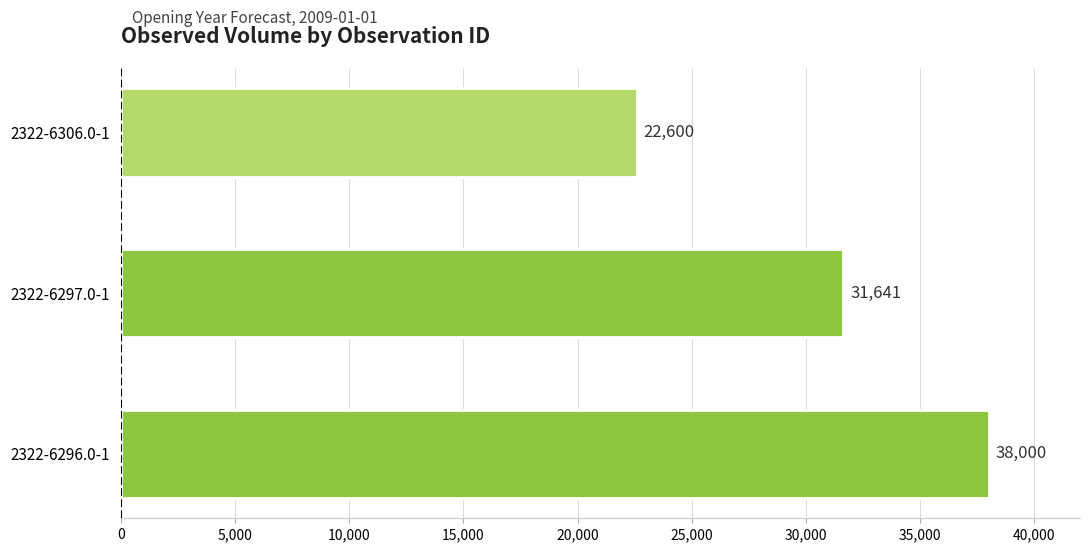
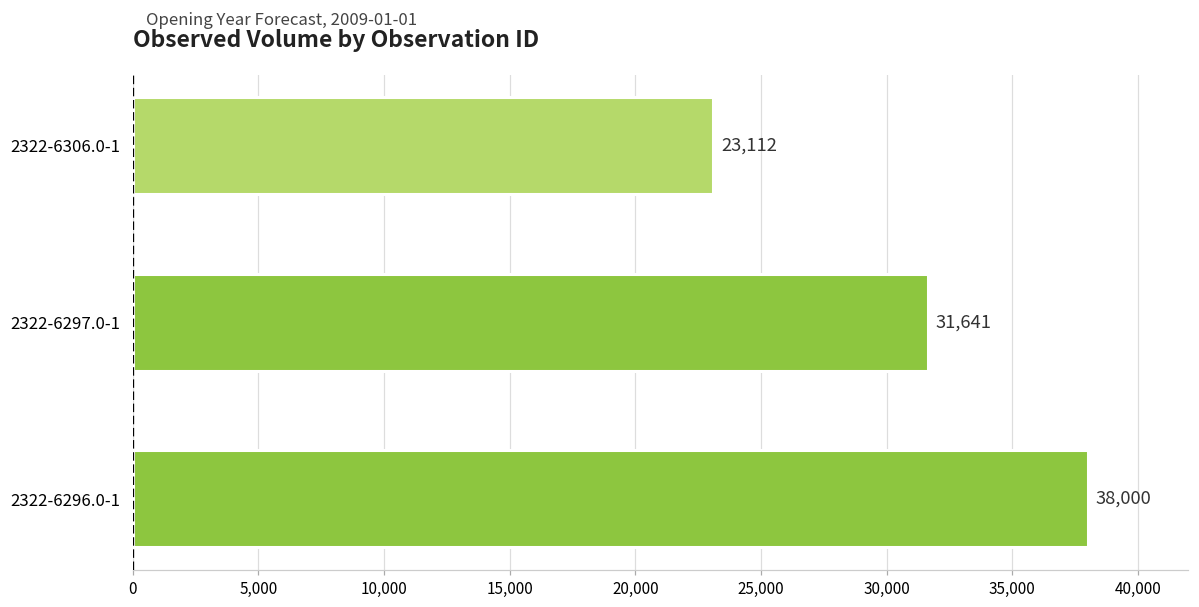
2322-6306.0-1: 22,600 -> 23,112
